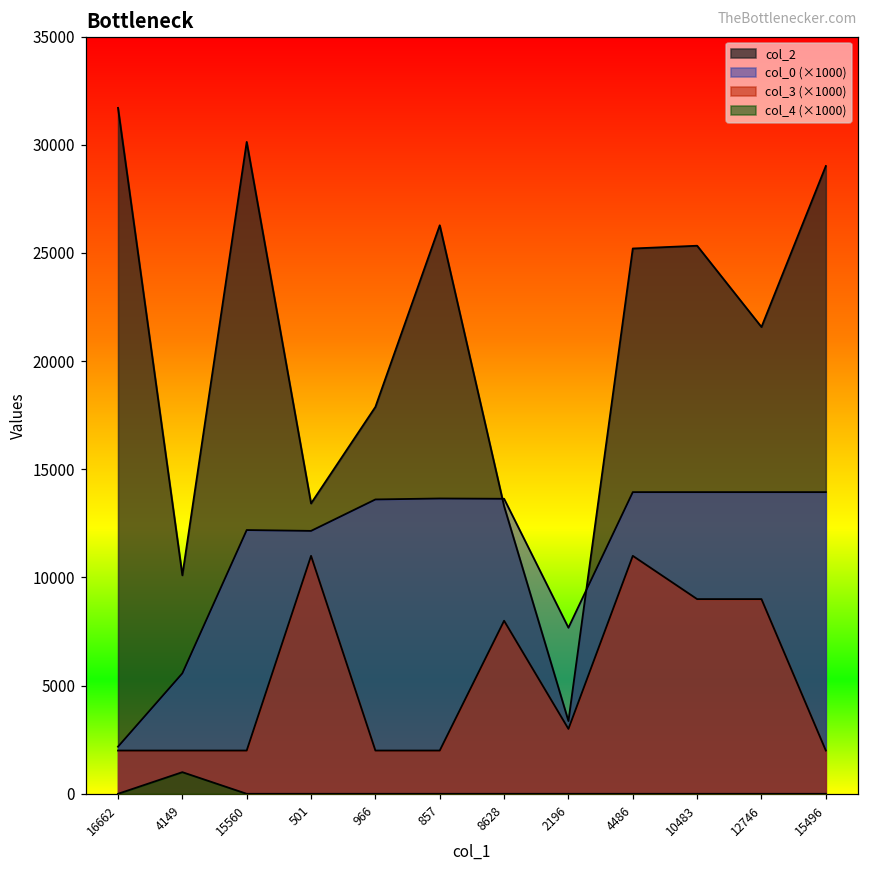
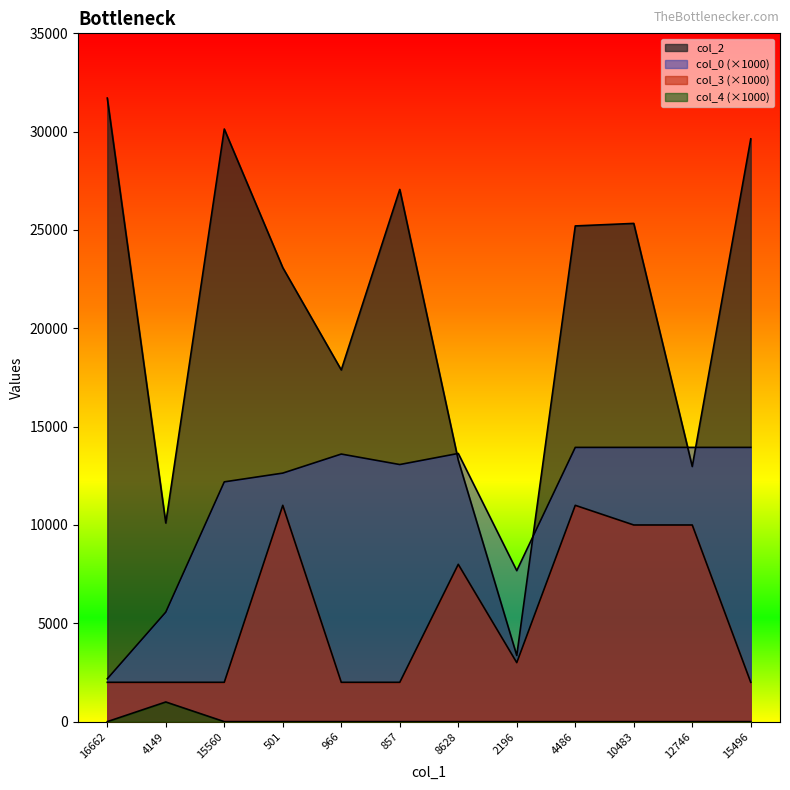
col_2, 501: 13400 -> 23100
col_0 (×1000), 501: 12200 -> 12600
col_2, 857: 26300 -> 27100
col_0 (×1000), 857: 13700 -> 13100
col_3 (×1000), 10483: 9000 -> 10000
col_2, 12746: 21600 -> 13000
col_3 (×1000), 12746: 9000 -> 10000
col_2, 15496: 29000 -> 29600
